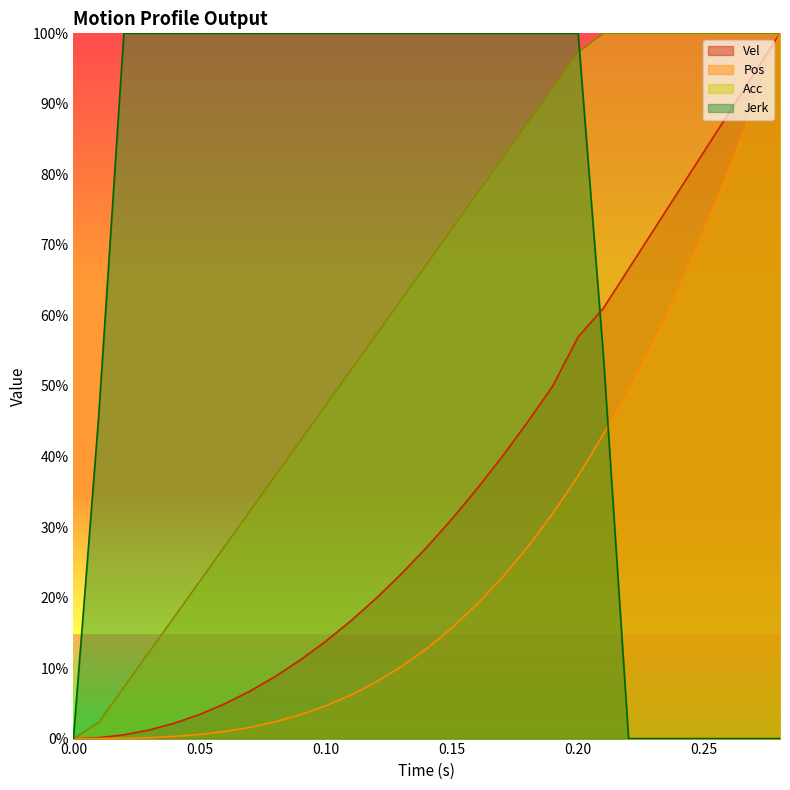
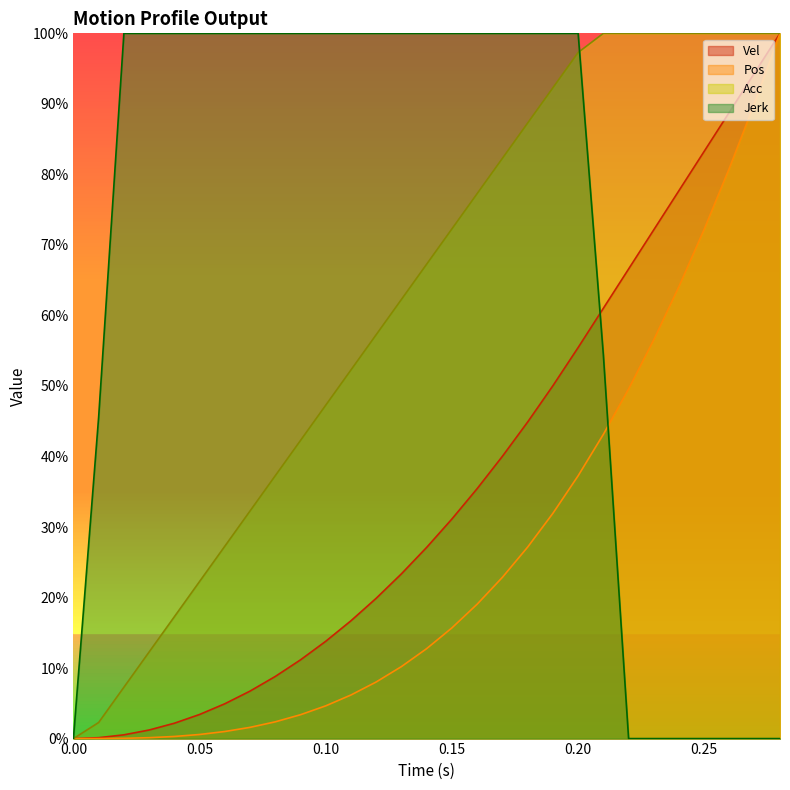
Vel, 0.20: 57% -> 55%
